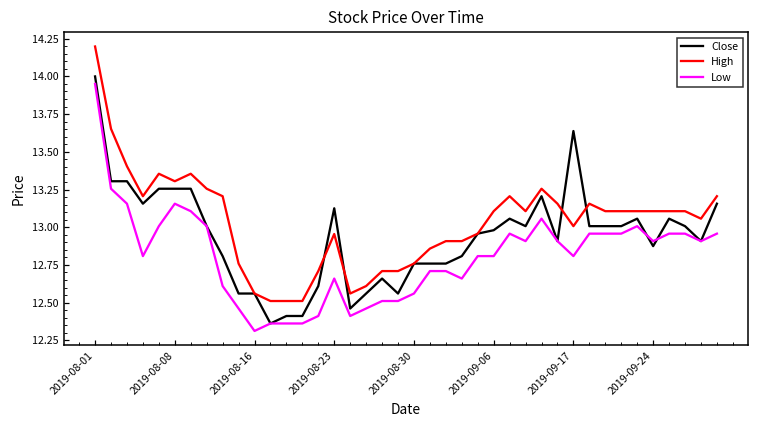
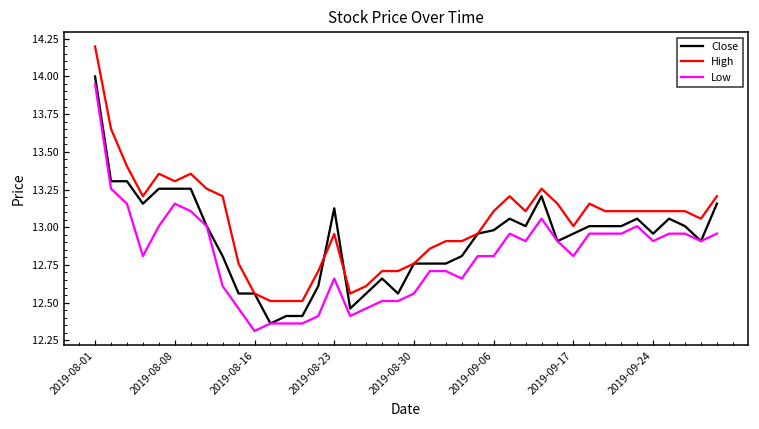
Close, 2019-09-17: 13.64 -> 12.96
Close, 2019-09-24: 12.87 -> 12.96
